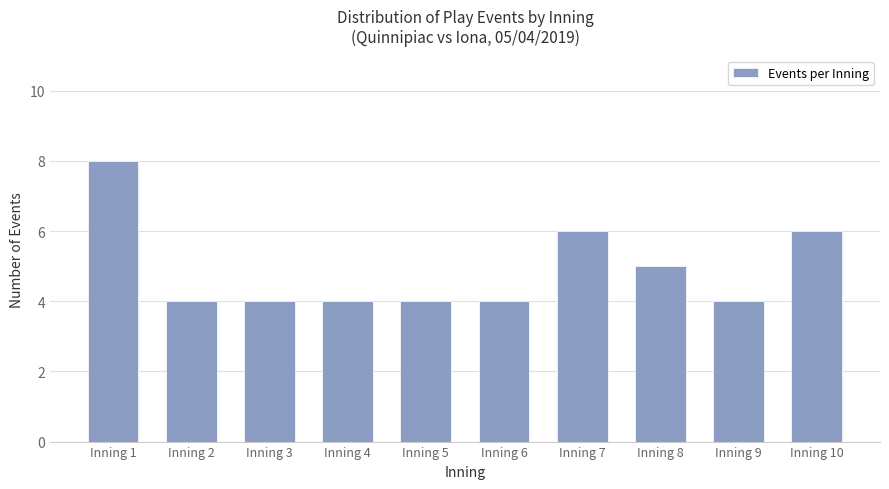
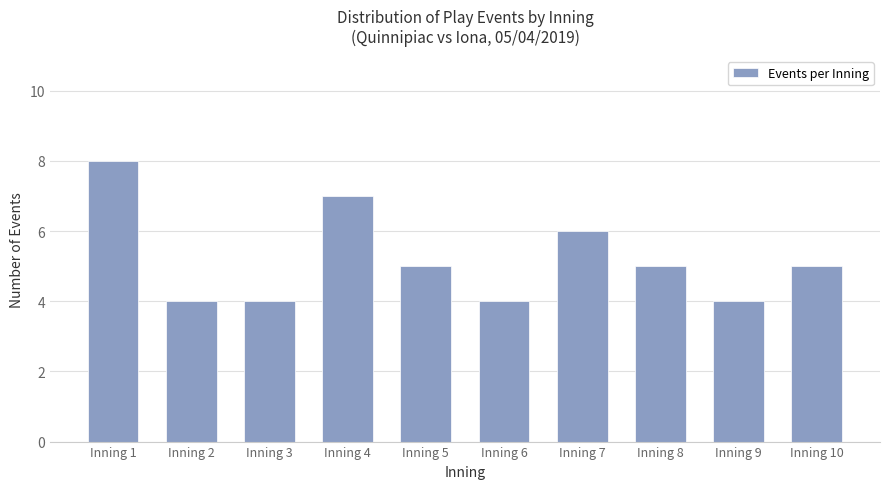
Inning 4: 4 -> 7
Inning 5: 4 -> 5
Inning 10: 6 -> 5
